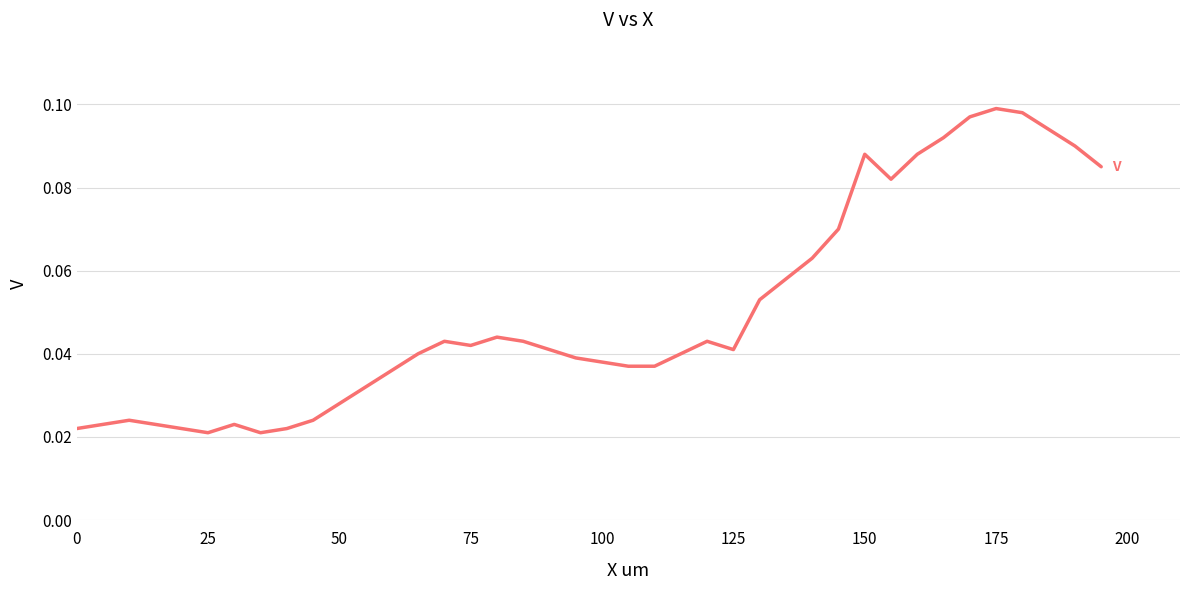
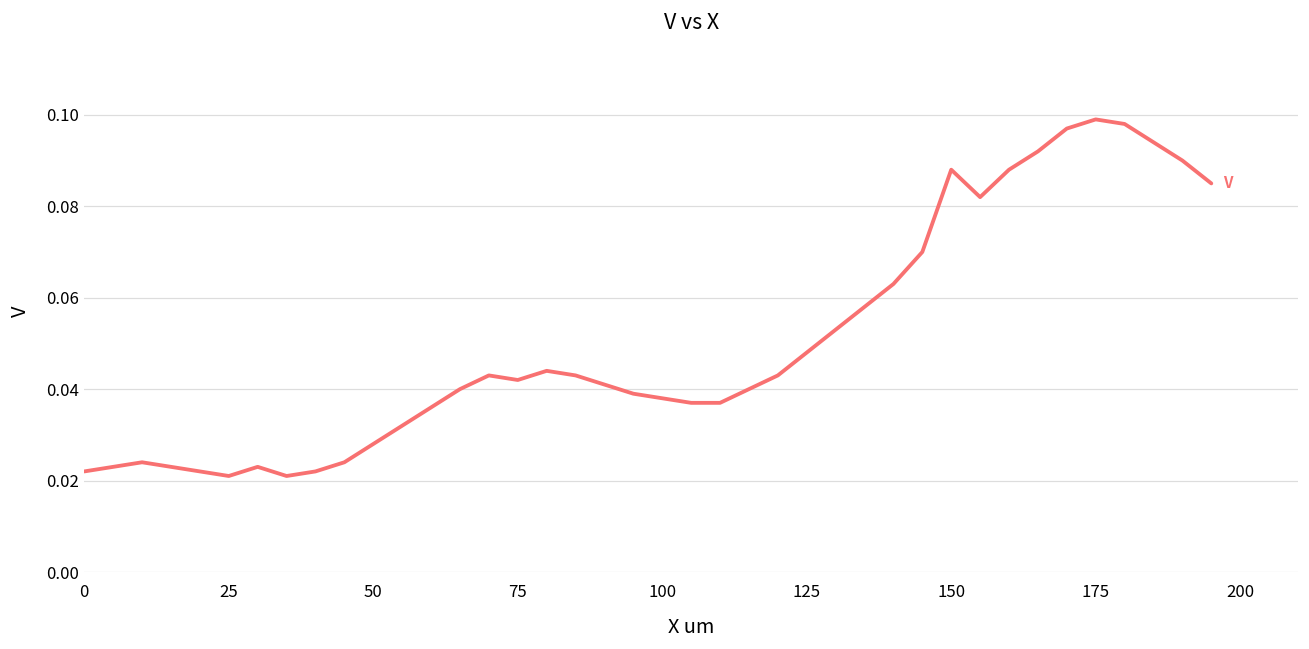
125: 0.041 -> 0.048
